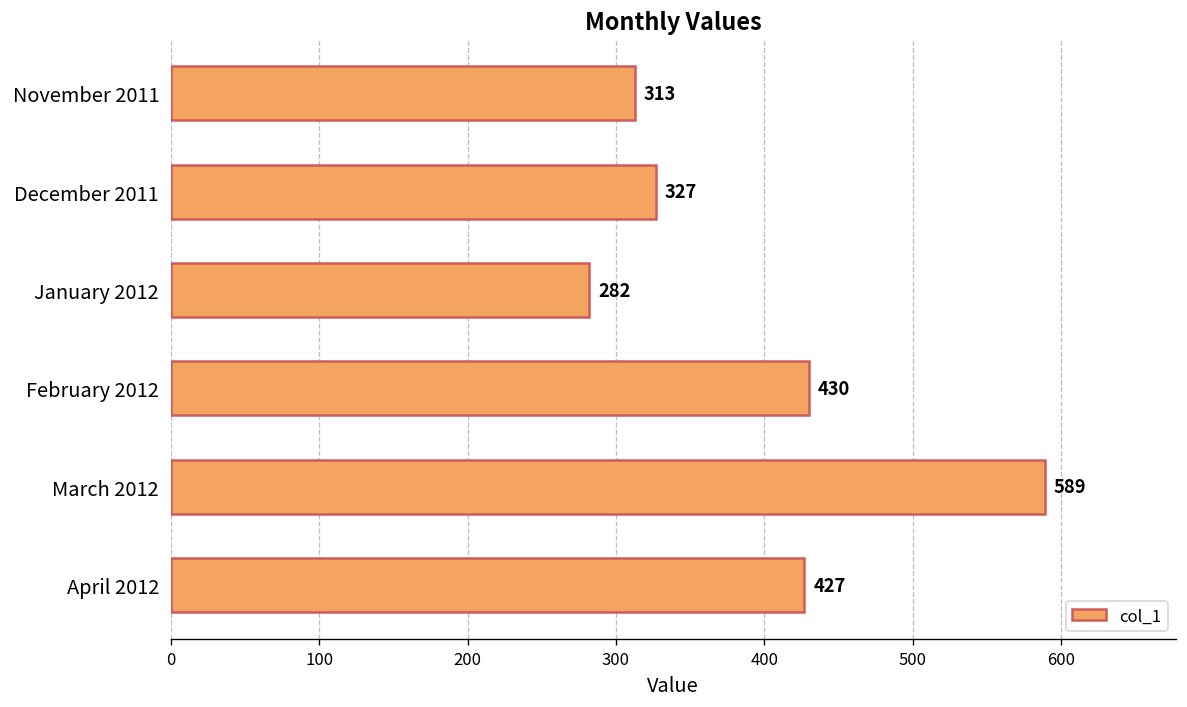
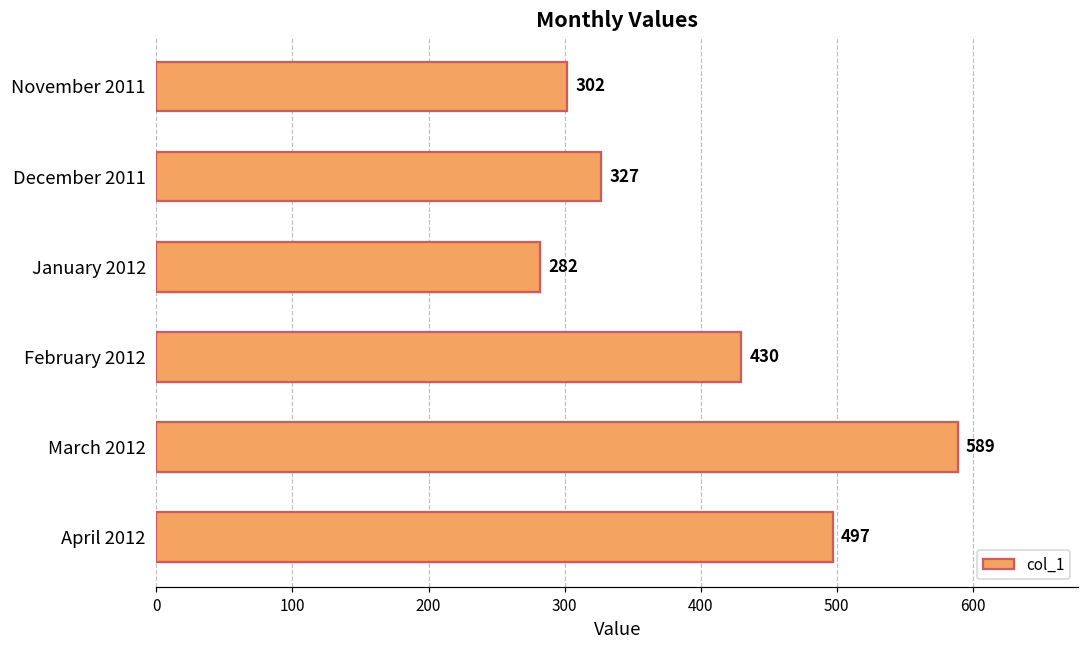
November 2011: 313 -> 302
April 2012: 427 -> 497
